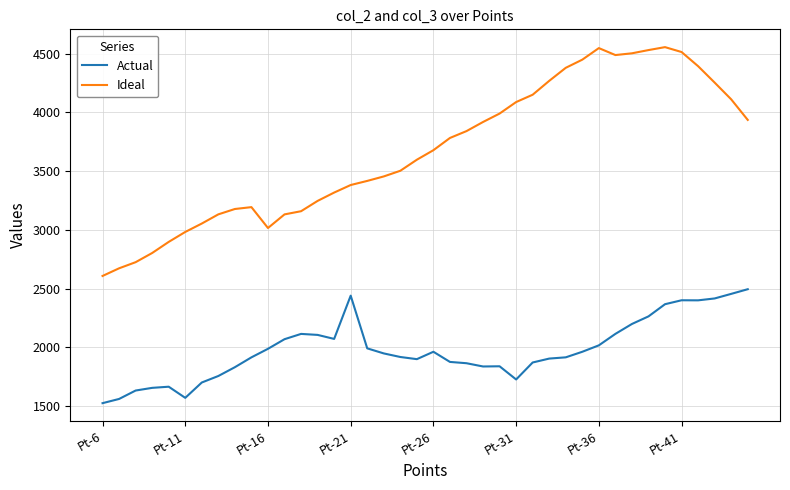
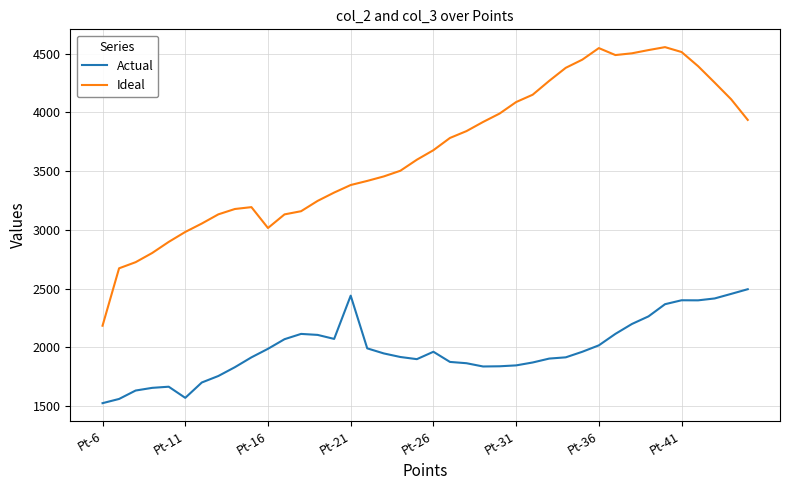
Ideal, Pt-6: 2610 -> 2180
Actual, Pt-31: 1730 -> 1850
